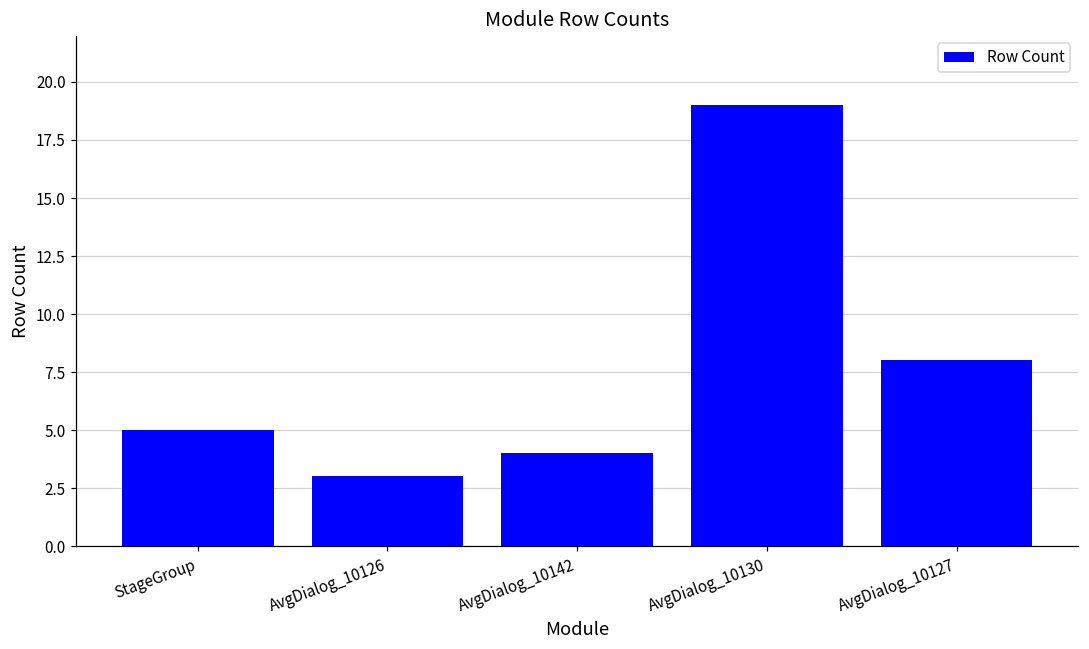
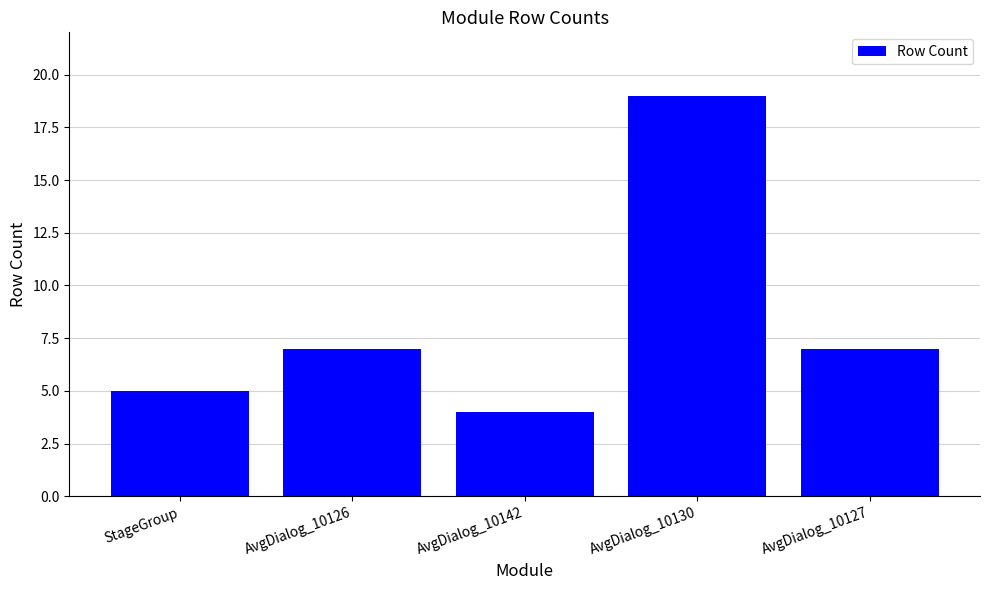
AvgDialog_10126: 3 -> 7
AvgDialog_10127: 8 -> 7
